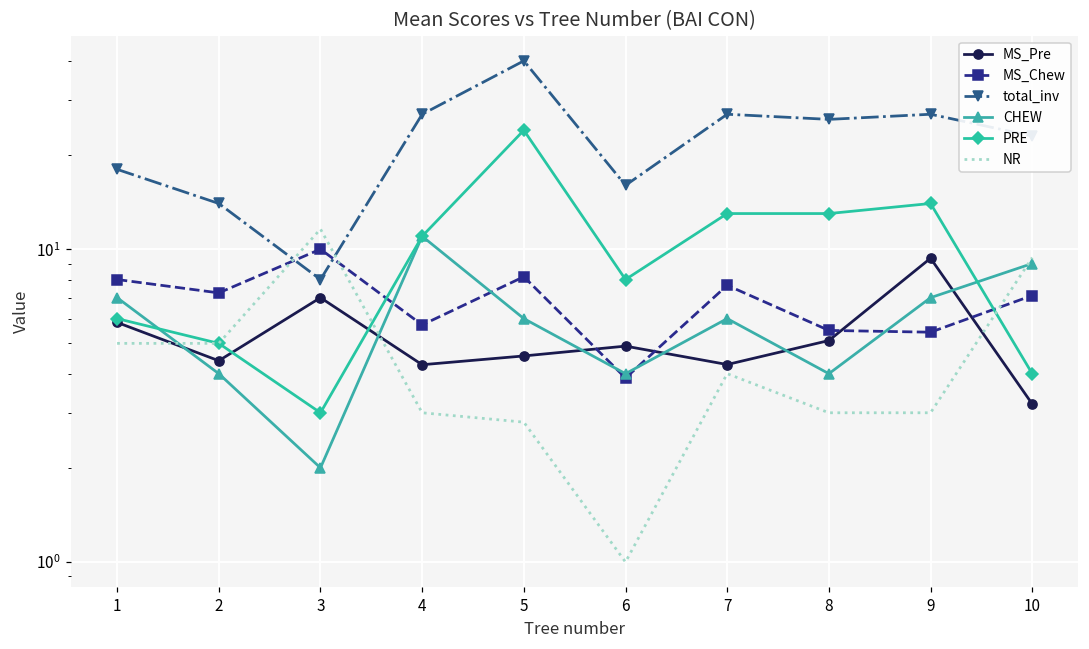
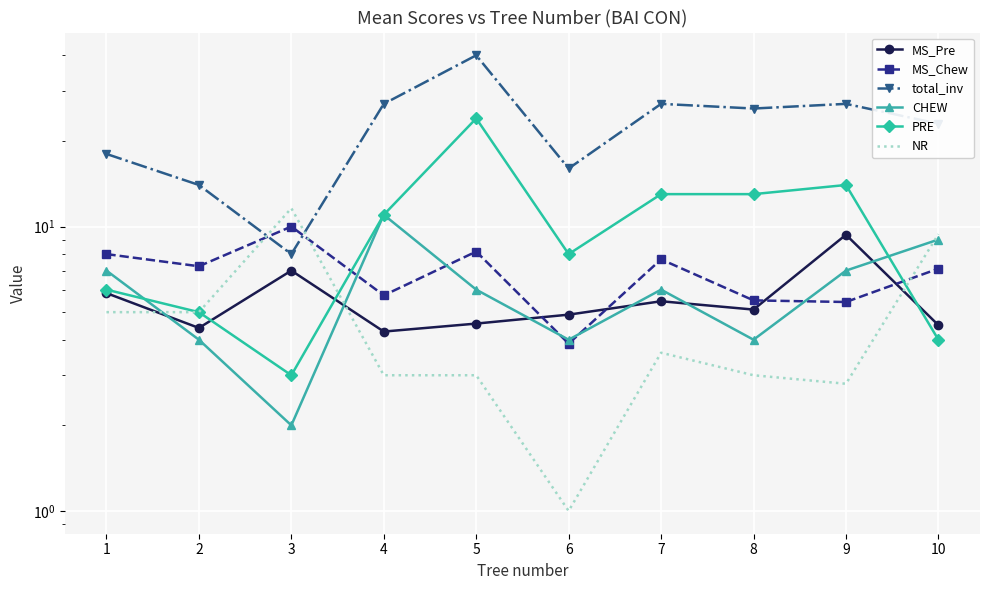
NR, 5: 2.8 -> 3.0
MS_Pre, 7: 4.3 -> 5.5
NR, 7: 4.0 -> 3.6
NR, 9: 3.0 -> 2.8
MS_Pre, 10: 3.2 -> 4.5
